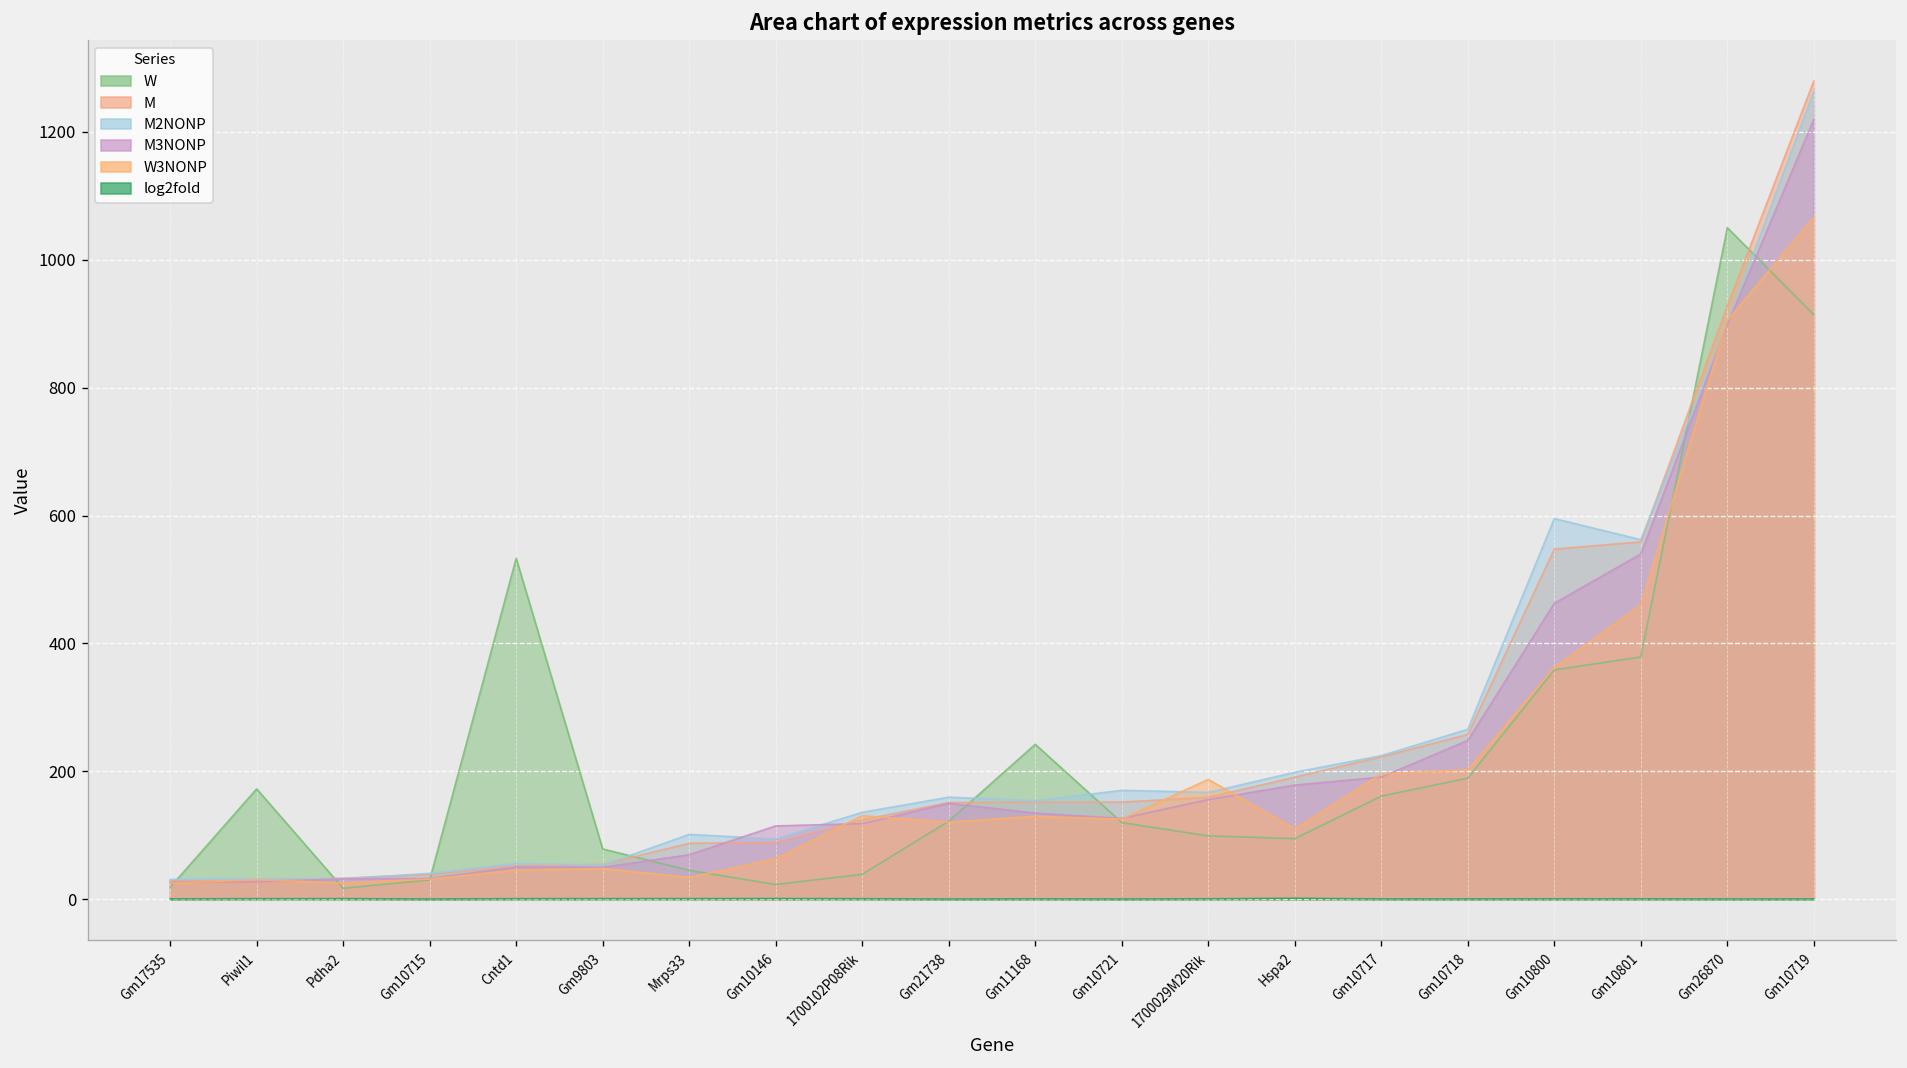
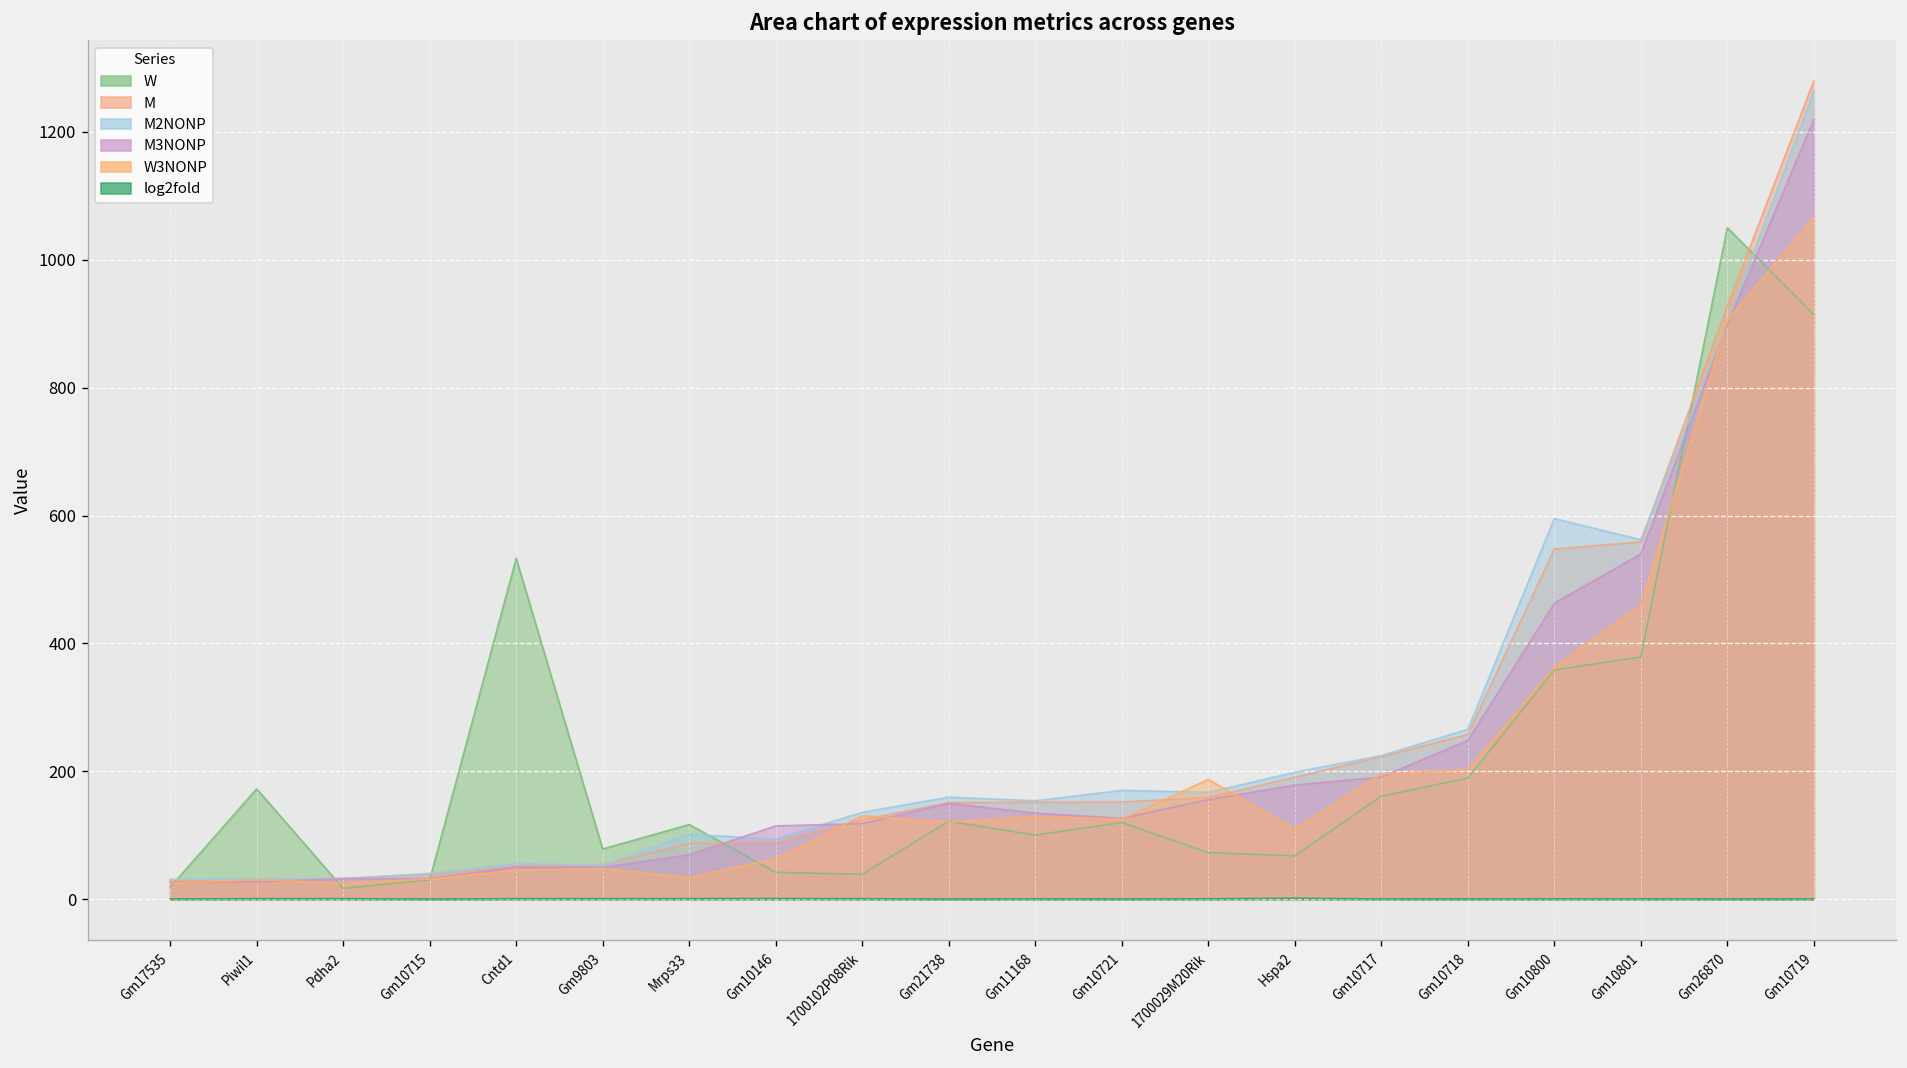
W, Mrps33: 50 -> 120
W, Gm10146: 20 -> 40
W, Gm11168: 240 -> 100
W, 1700029M20Rik: 100 -> 70
W, Hspa2: 90 -> 70
